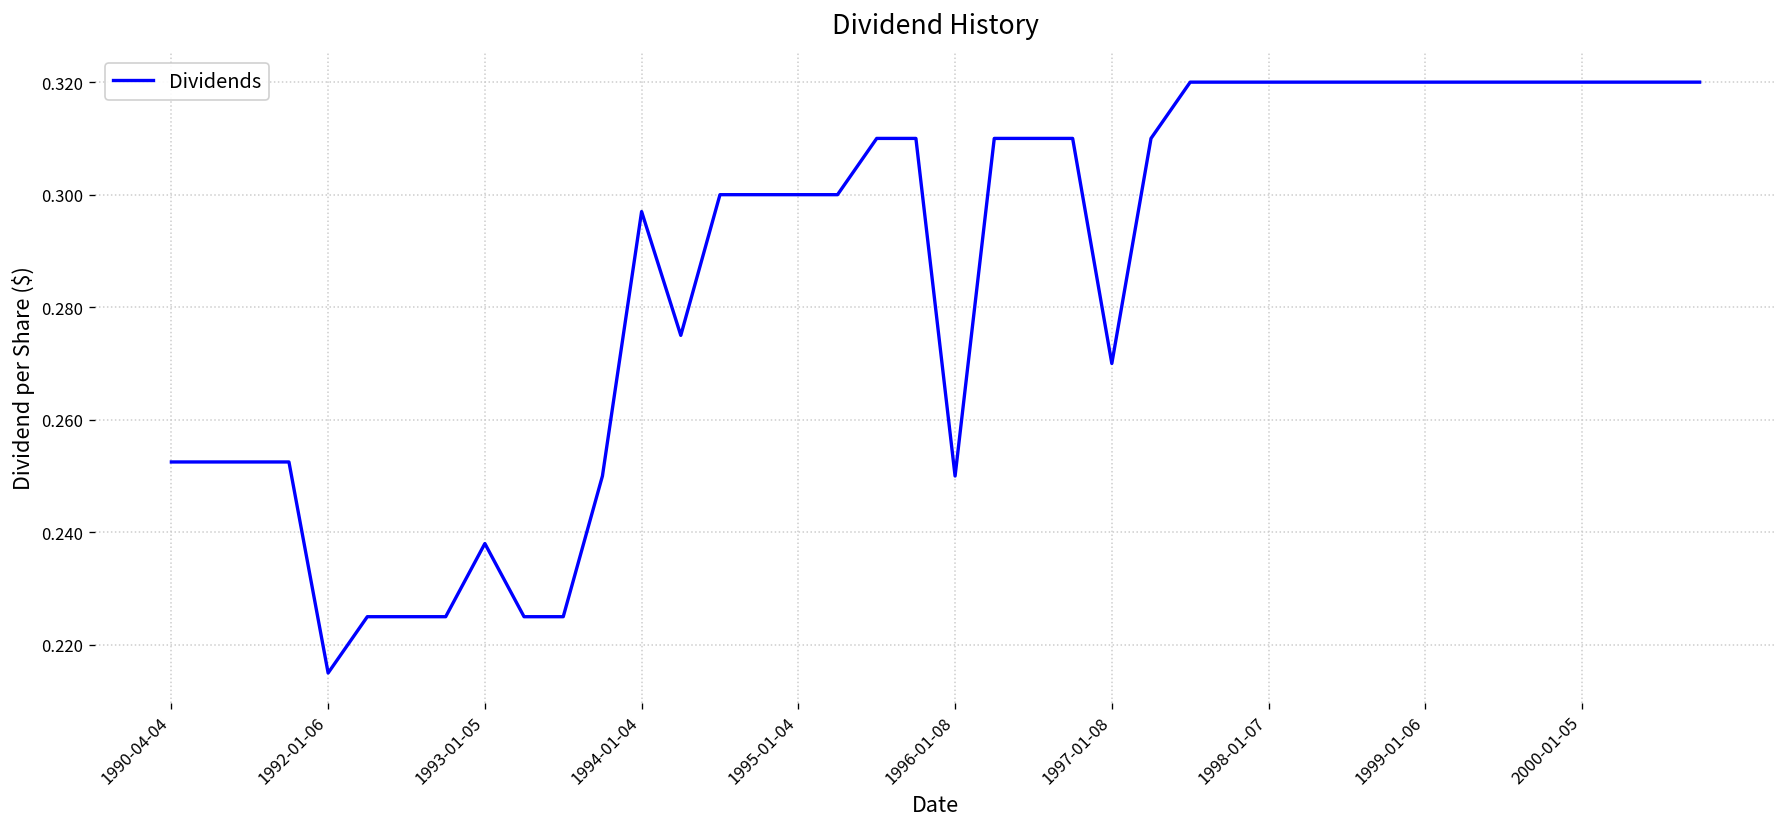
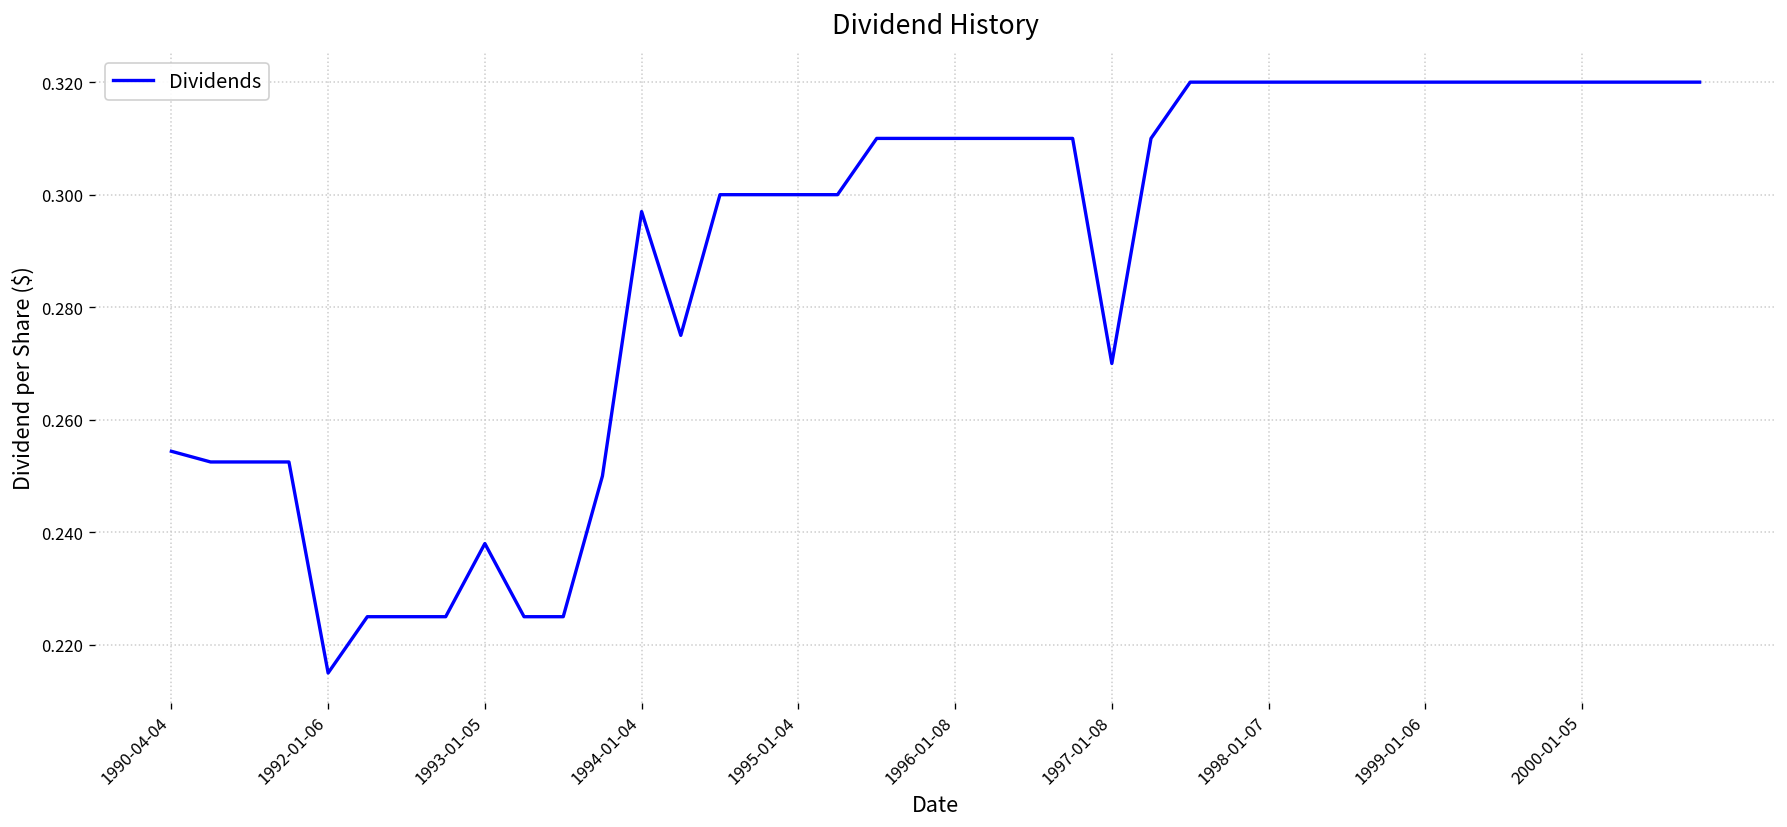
1990-04-04: 0.253 -> 0.254
1996-01-08: 0.25 -> 0.31
